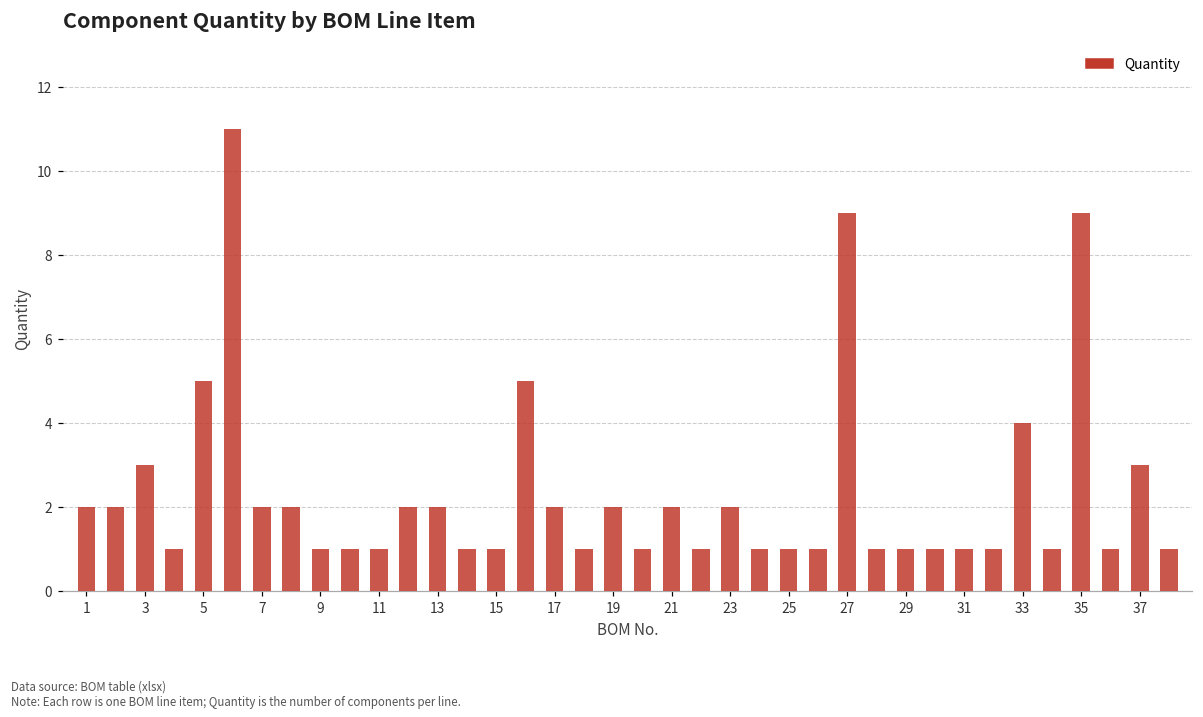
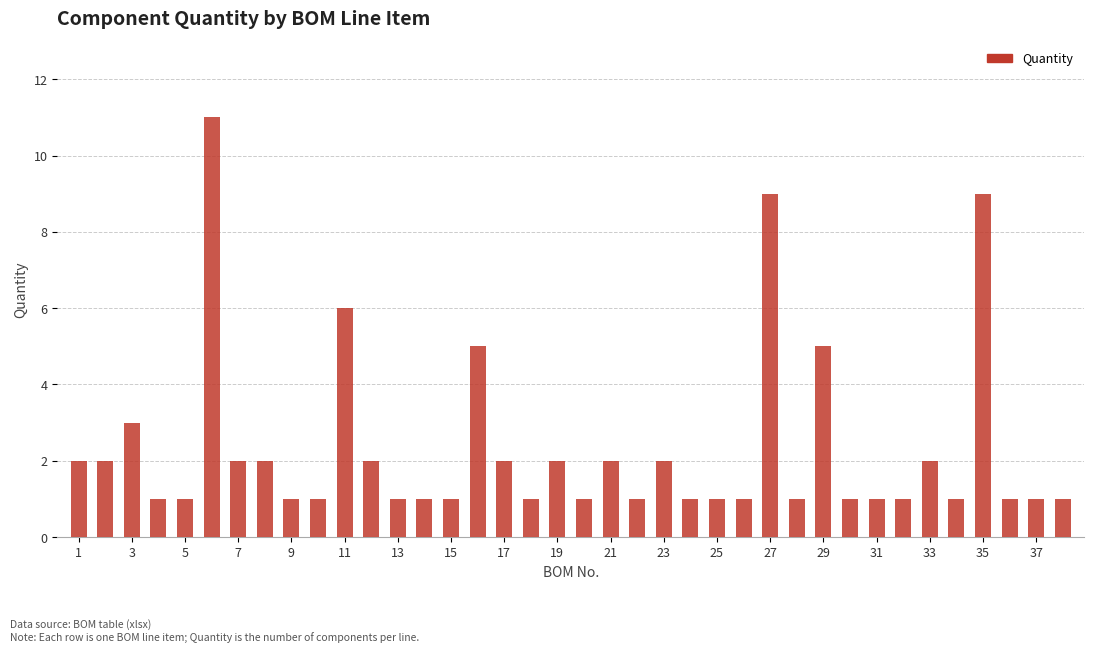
5: 5 -> 1
11: 1 -> 6
13: 2 -> 1
29: 1 -> 5
33: 4 -> 2
37: 3 -> 1
